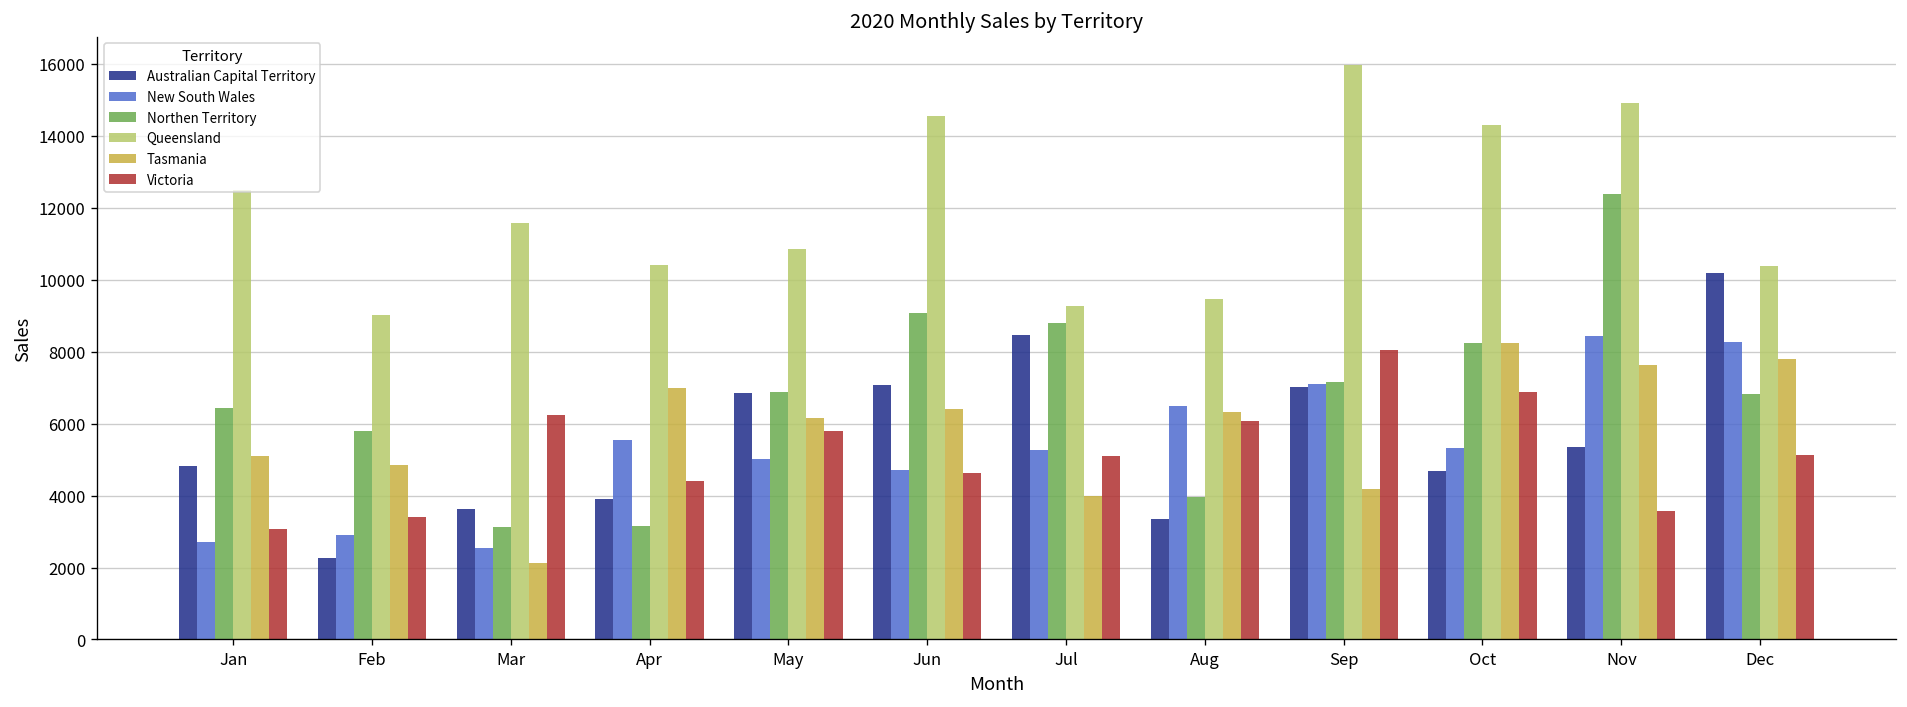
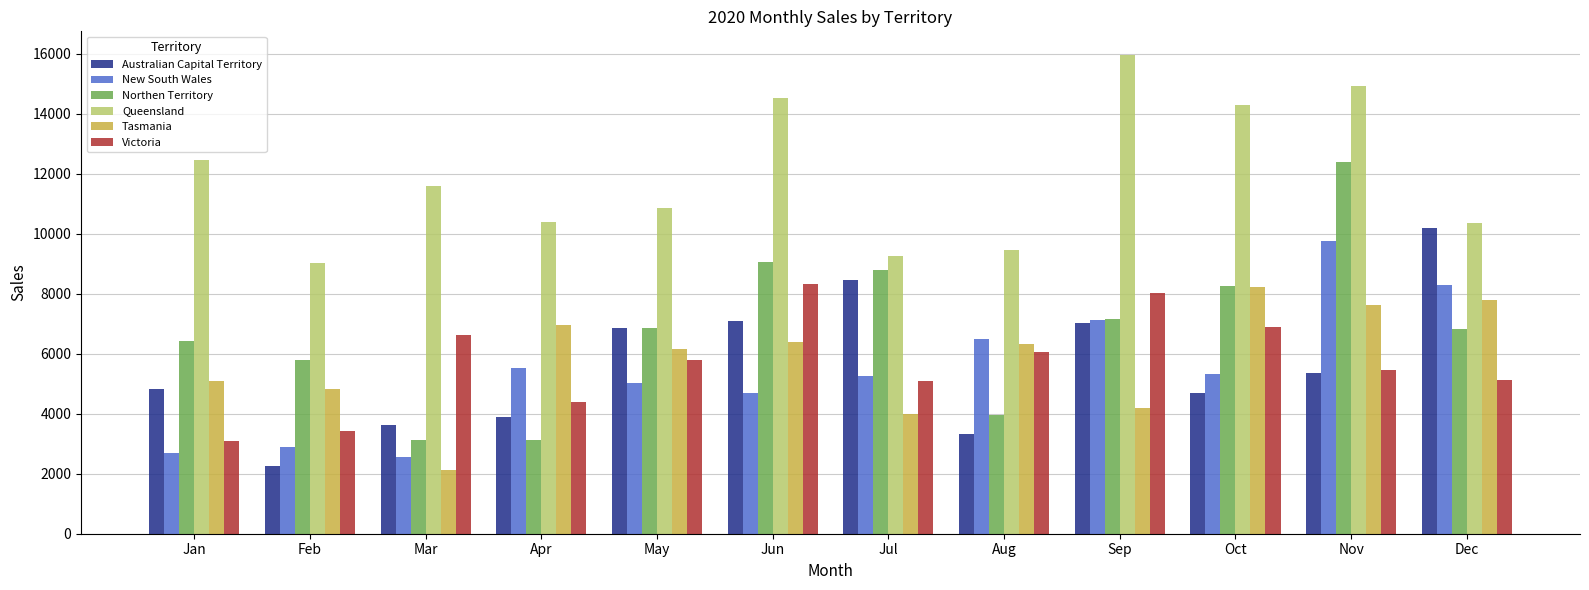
Victoria, Mar: 6300 -> 6600
Victoria, Jun: 4600 -> 8300
New South Wales, Nov: 8400 -> 9800
Victoria, Nov: 3600 -> 5500
